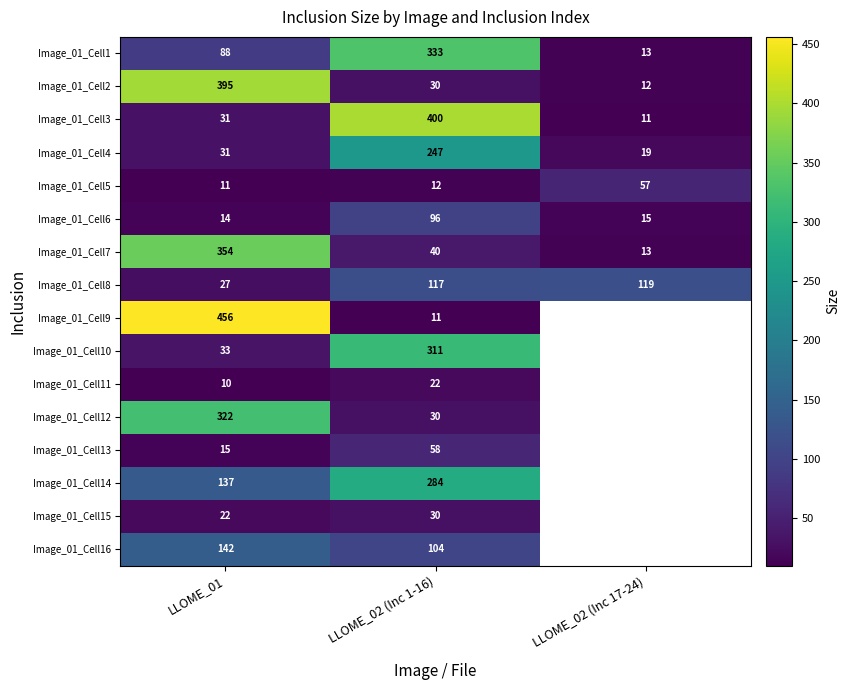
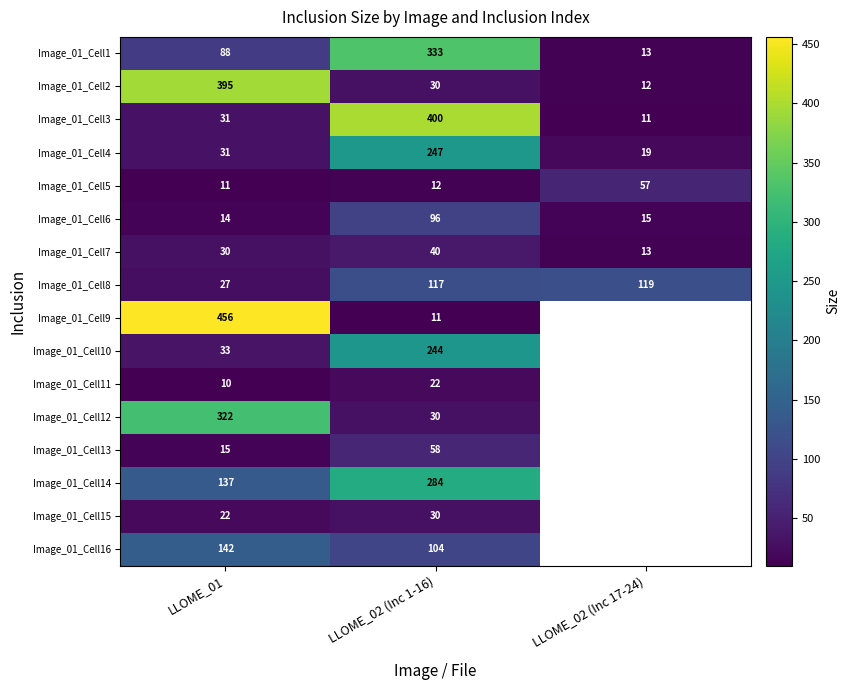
Image_01_Cell7, LLOME_01: 354 -> 30
Image_01_Cell10, LLOME_02 (Inc 1-16): 311 -> 244
